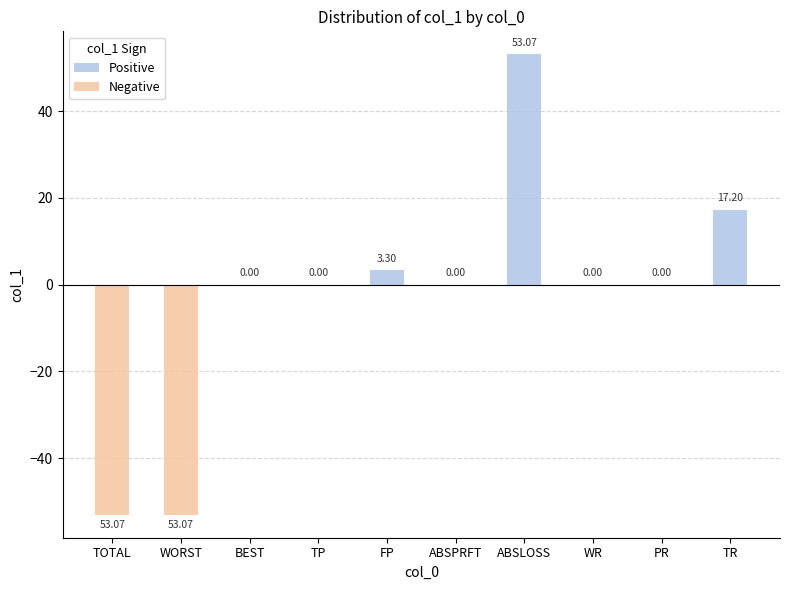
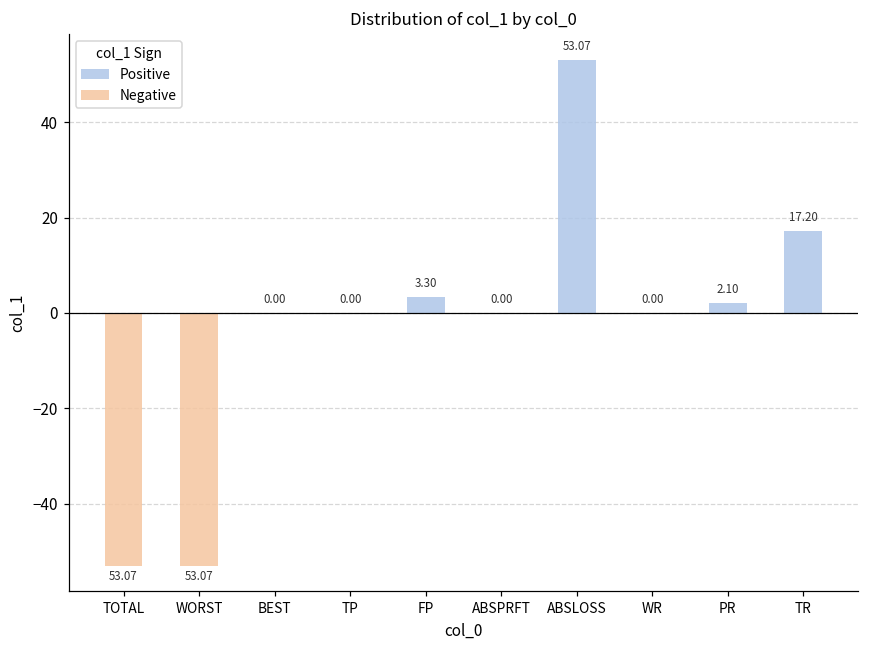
Positive, PR: 0.00 -> 2.10
